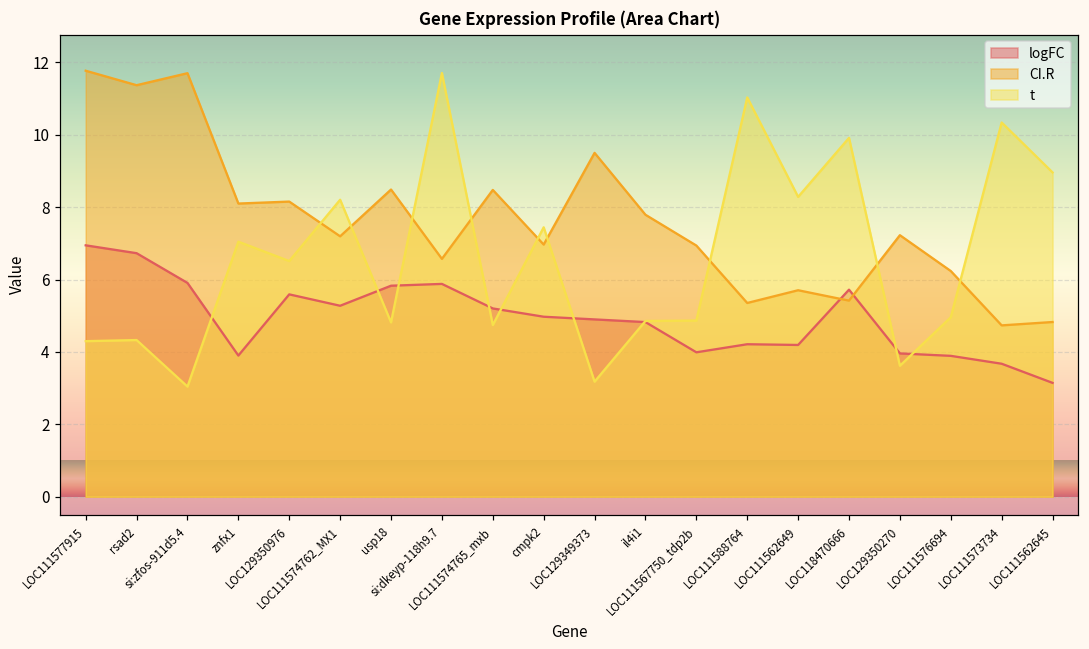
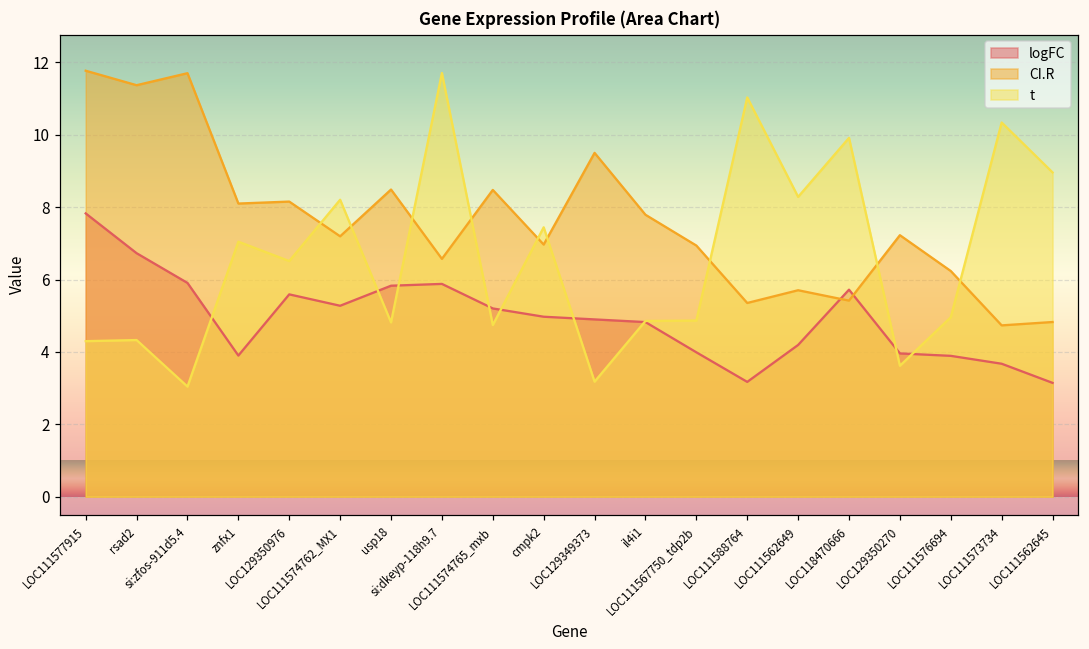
logFC, LOC111577915: 6.9 -> 7.8
logFC, LOC111588764: 4.2 -> 3.2
